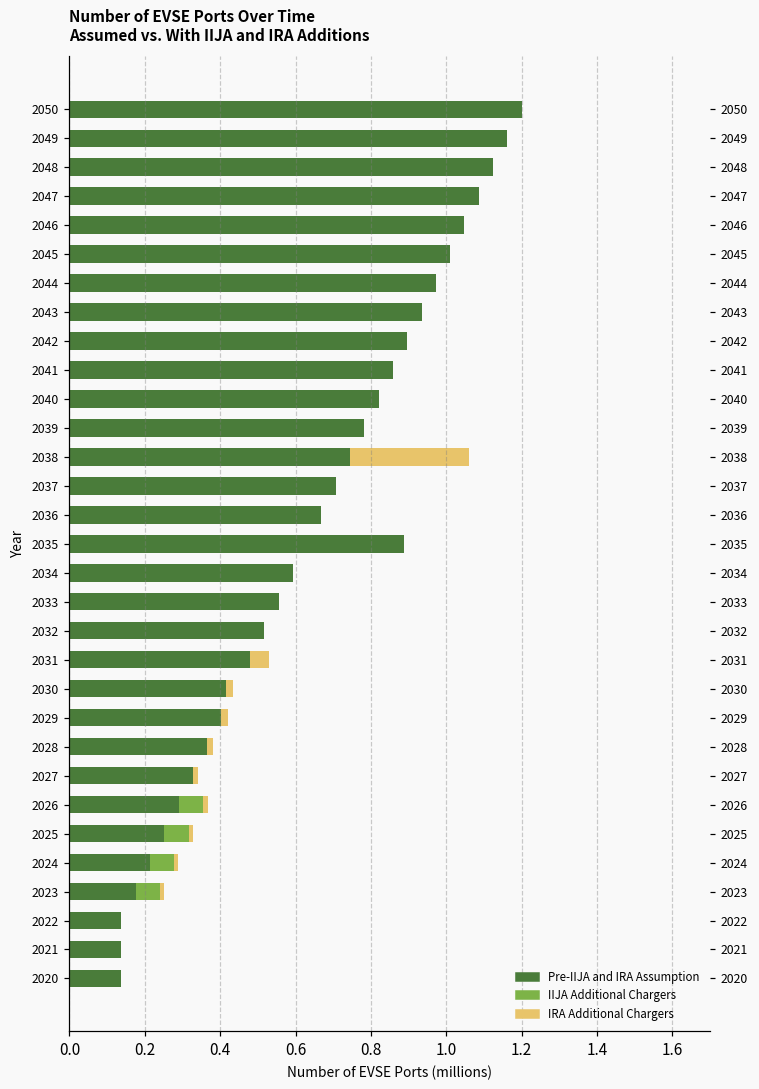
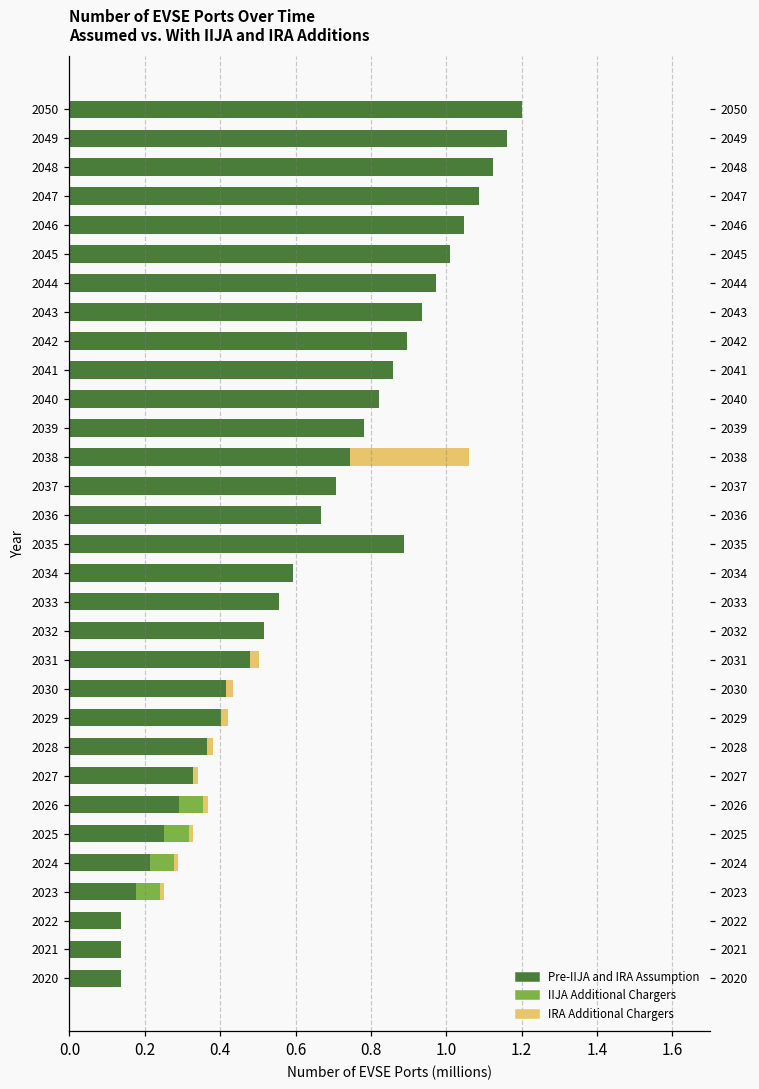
IRA Additional Chargers, 2031: 0.05 -> 0.02
